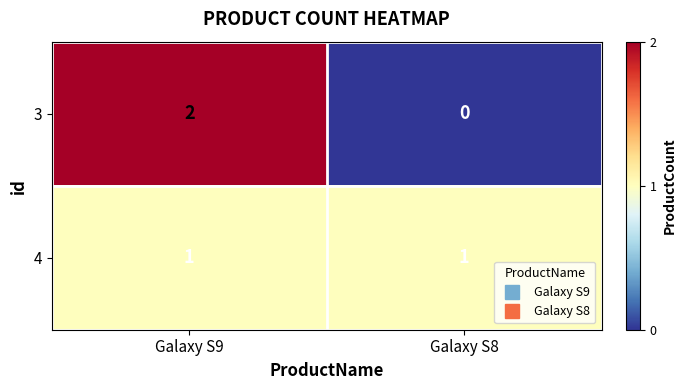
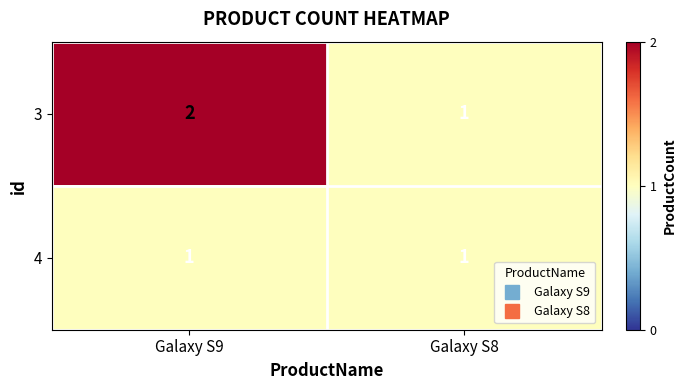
3, Galaxy S8: 0 -> 1
